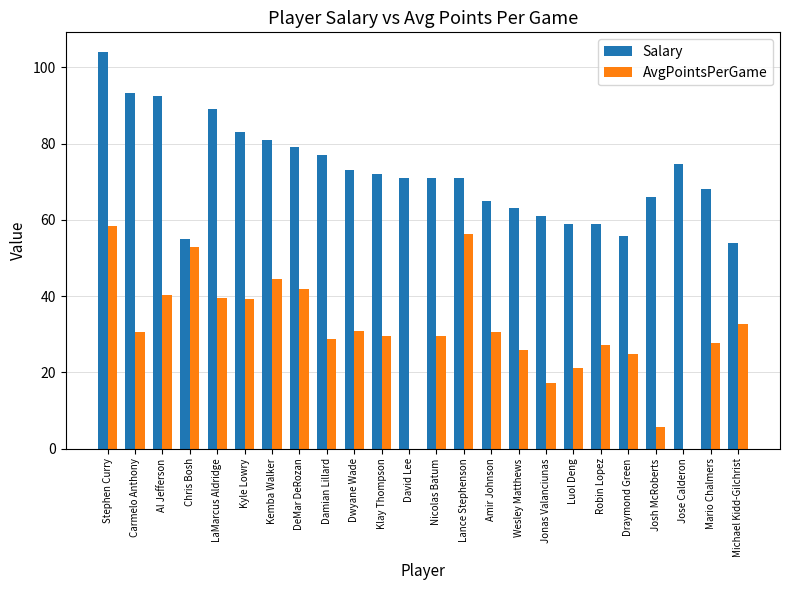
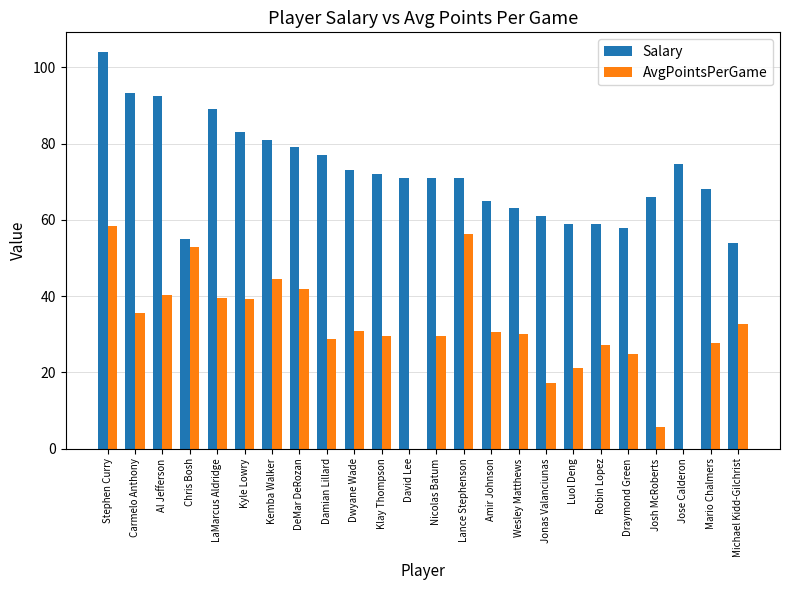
AvgPointsPerGame, Carmelo Anthony: 31 -> 36
AvgPointsPerGame, Wesley Matthews: 26 -> 30
Salary, Draymond Green: 56 -> 58
